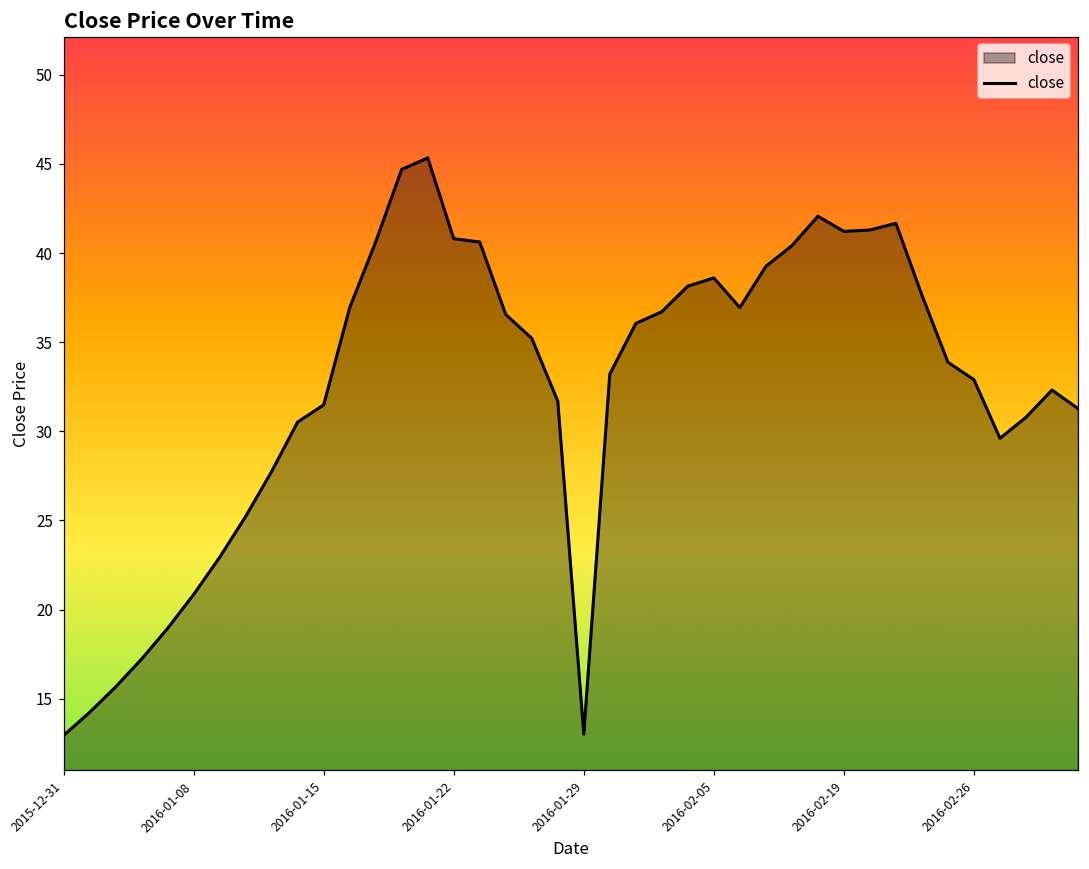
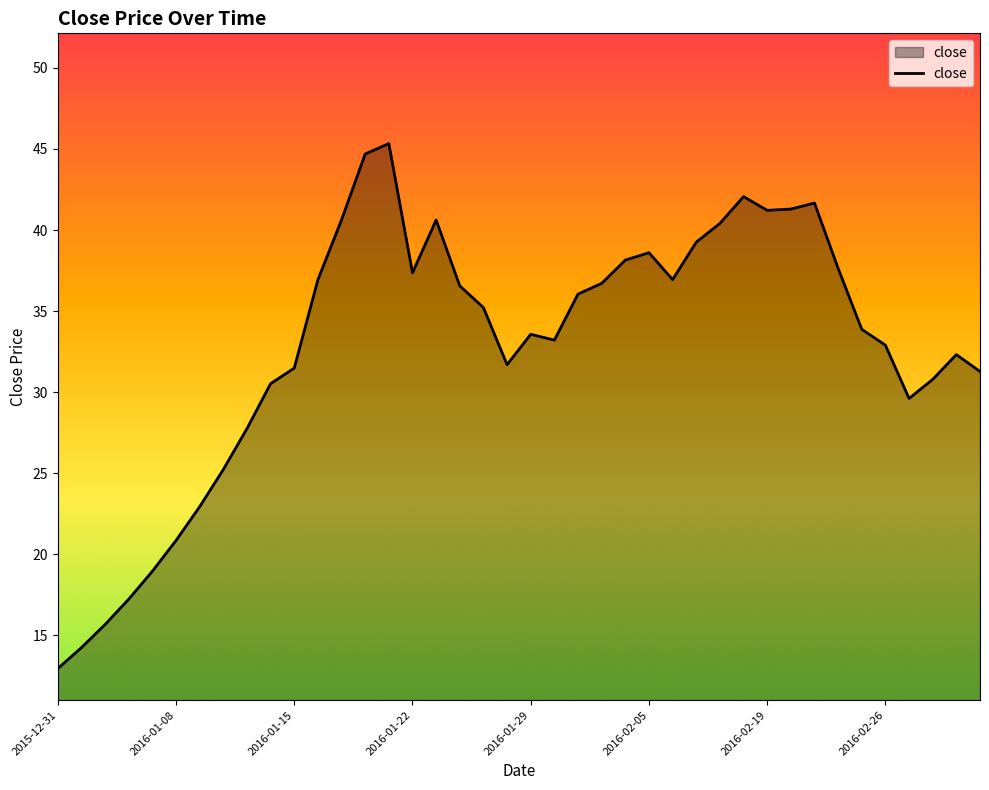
2016-01-22: 40.8 -> 37.4
2016-01-29: 13.0 -> 33.6
